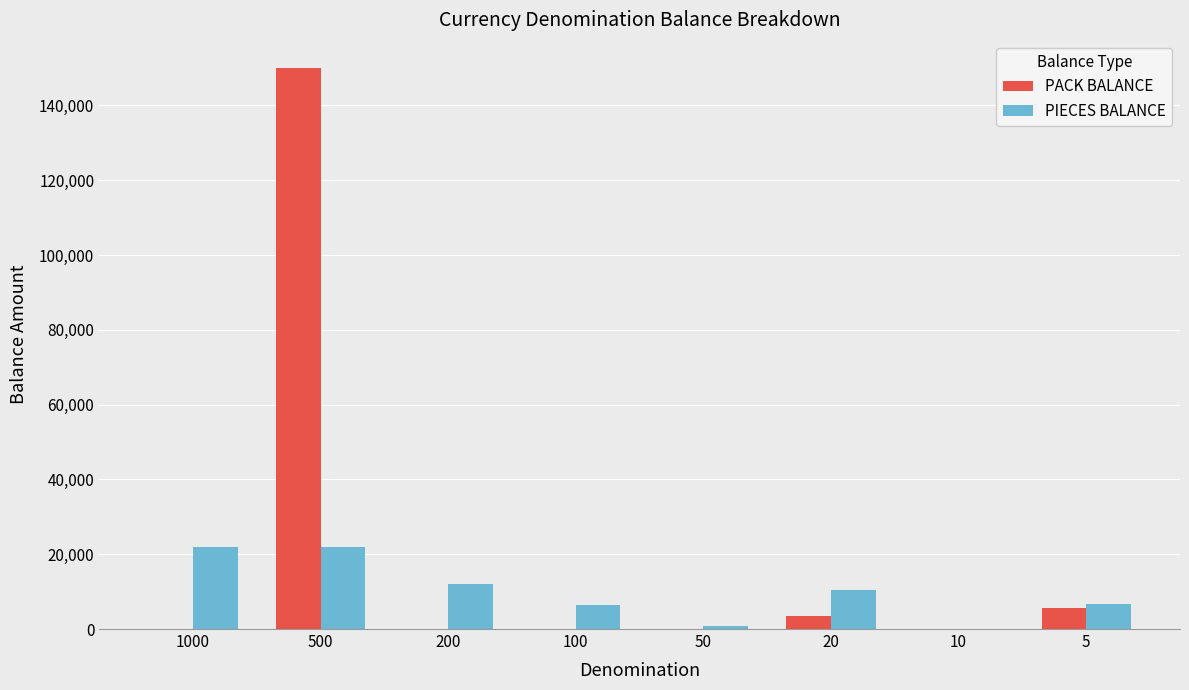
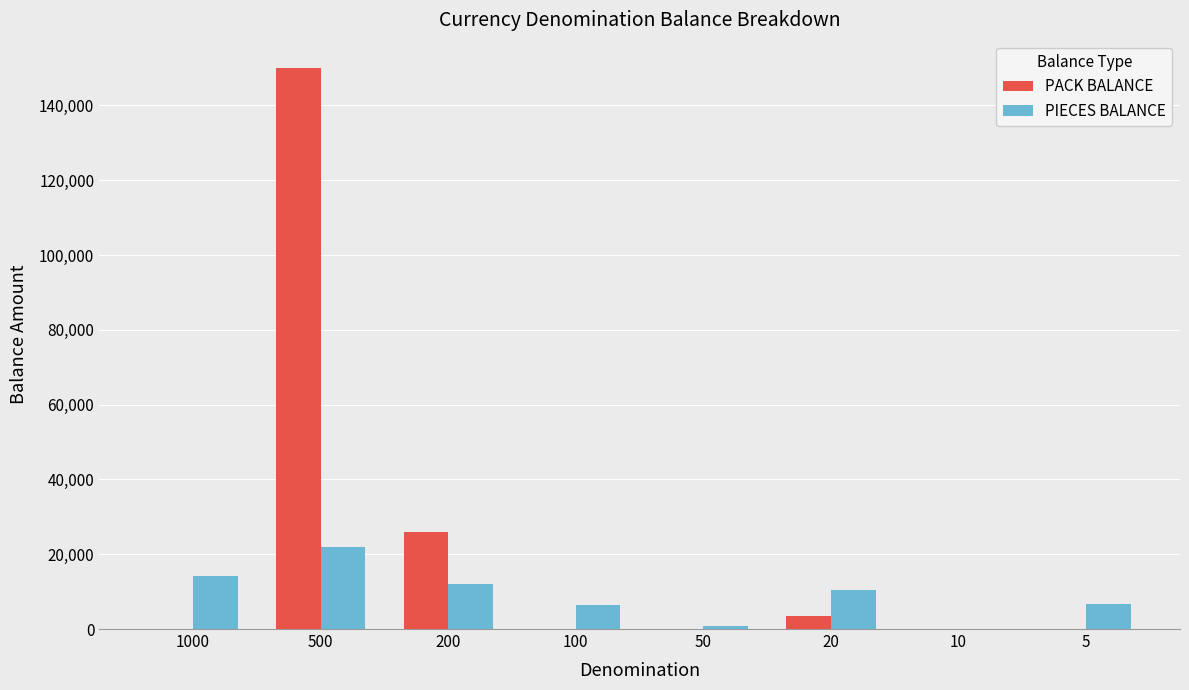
PIECES BALANCE, 1000: 22,000 -> 14,000
PACK BALANCE, 200: 0 -> 26,000
PACK BALANCE, 5: 6,000 -> 0
